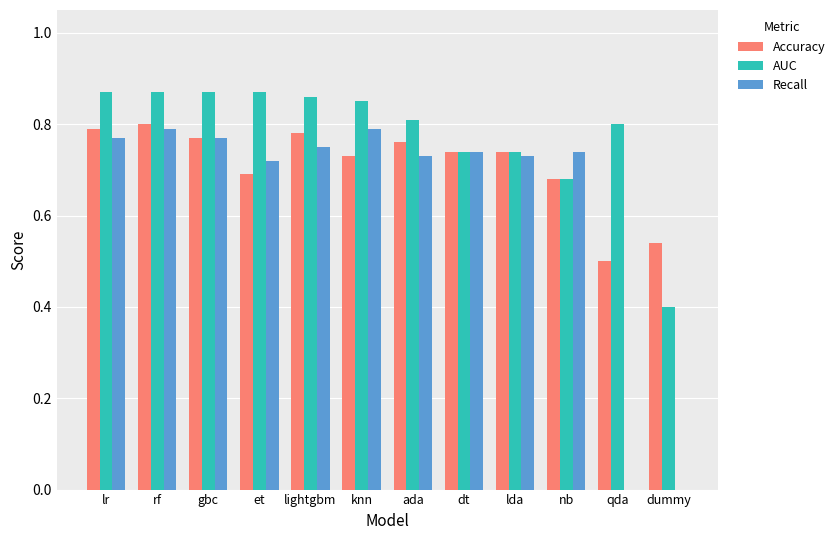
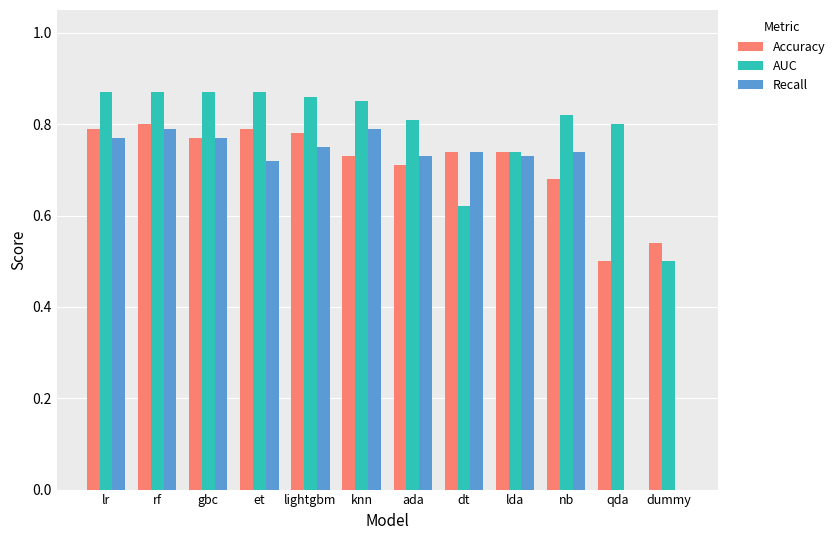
Accuracy, et: 0.69 -> 0.79
Accuracy, ada: 0.76 -> 0.71
AUC, dt: 0.74 -> 0.62
AUC, nb: 0.68 -> 0.82
AUC, dummy: 0.4 -> 0.5
